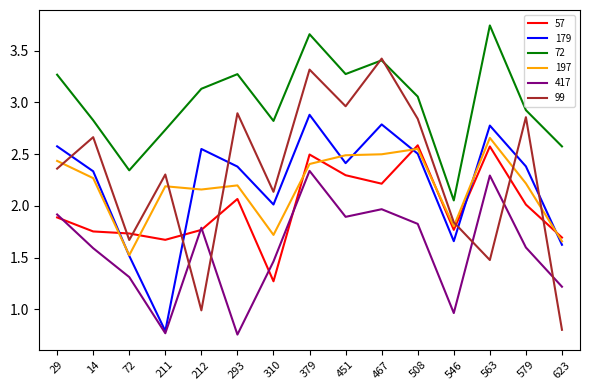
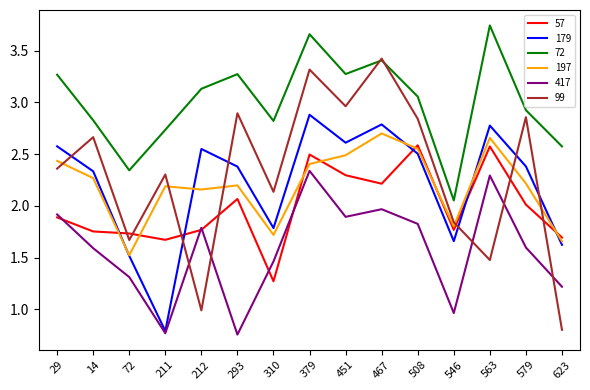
179, 310: 2.01 -> 1.79
179, 451: 2.41 -> 2.61
197, 467: 2.50 -> 2.70
